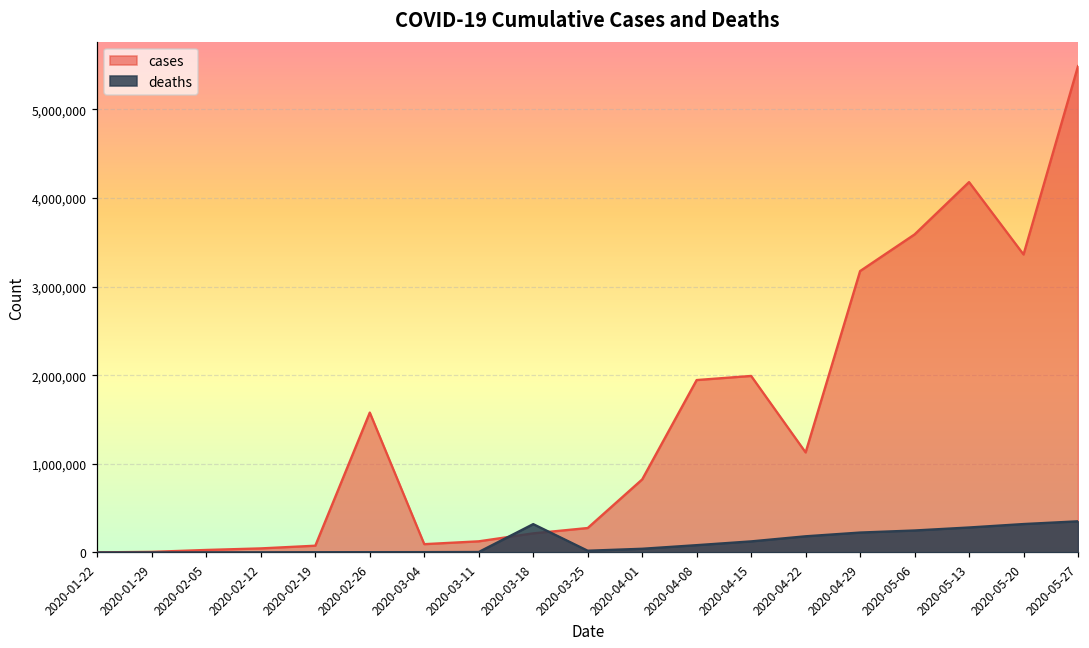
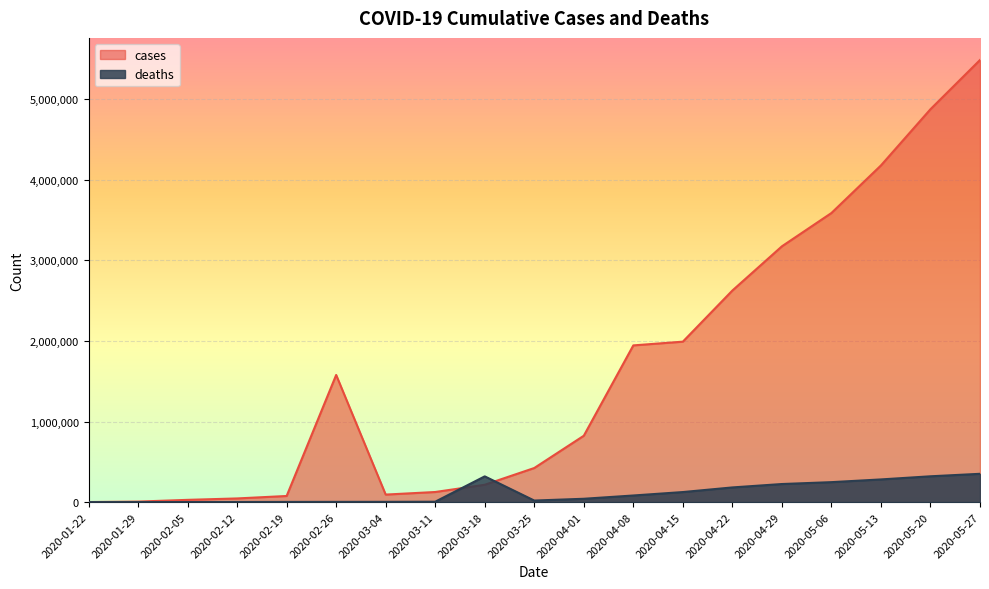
cases, 2020-03-25: 300,000 -> 400,000
cases, 2020-04-22: 1,100,000 -> 2,600,000
cases, 2020-05-20: 3,400,000 -> 4,900,000
